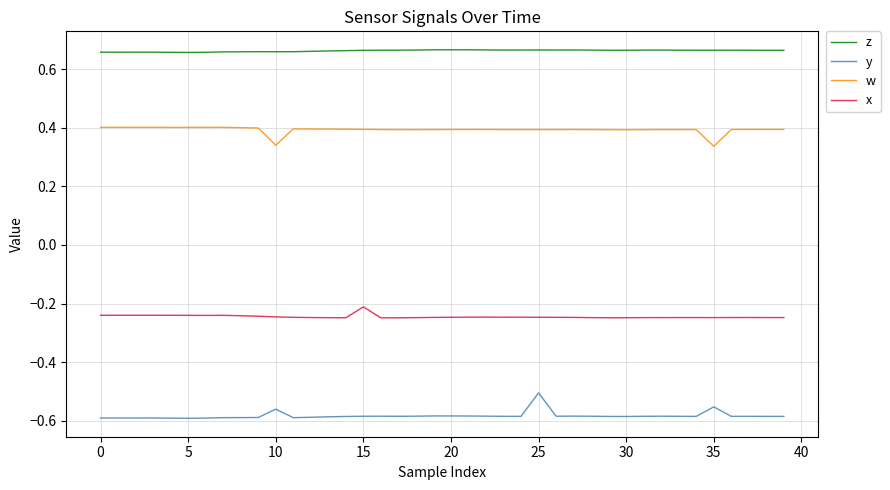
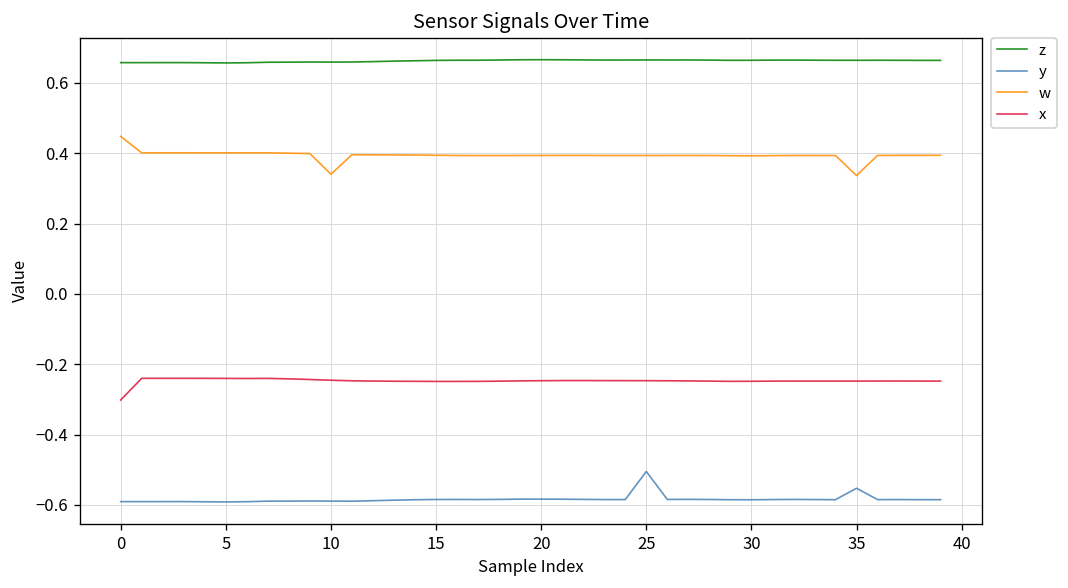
w, 0: 0.40 -> 0.45
x, 0: -0.24 -> -0.30
y, 10: -0.56 -> -0.59
x, 15: -0.21 -> -0.25
